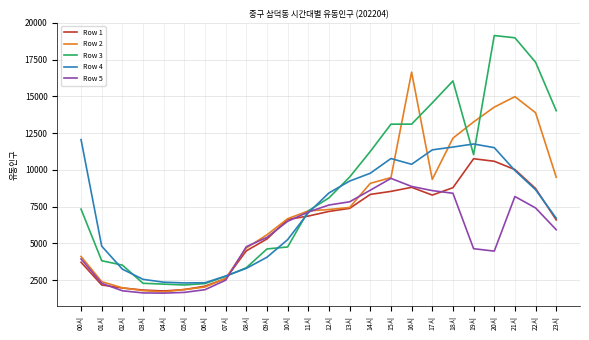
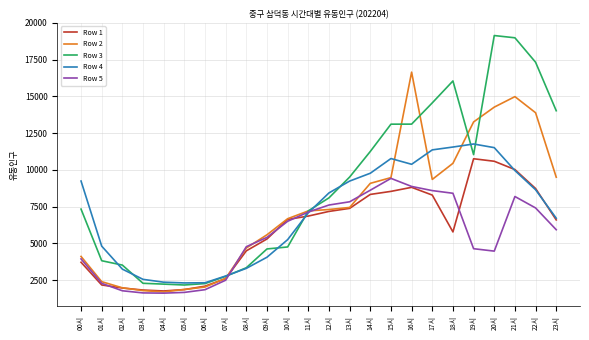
Row 4, 00시: 12100 -> 9200
Row 1, 18시: 8800 -> 5800
Row 2, 18시: 12200 -> 10400
